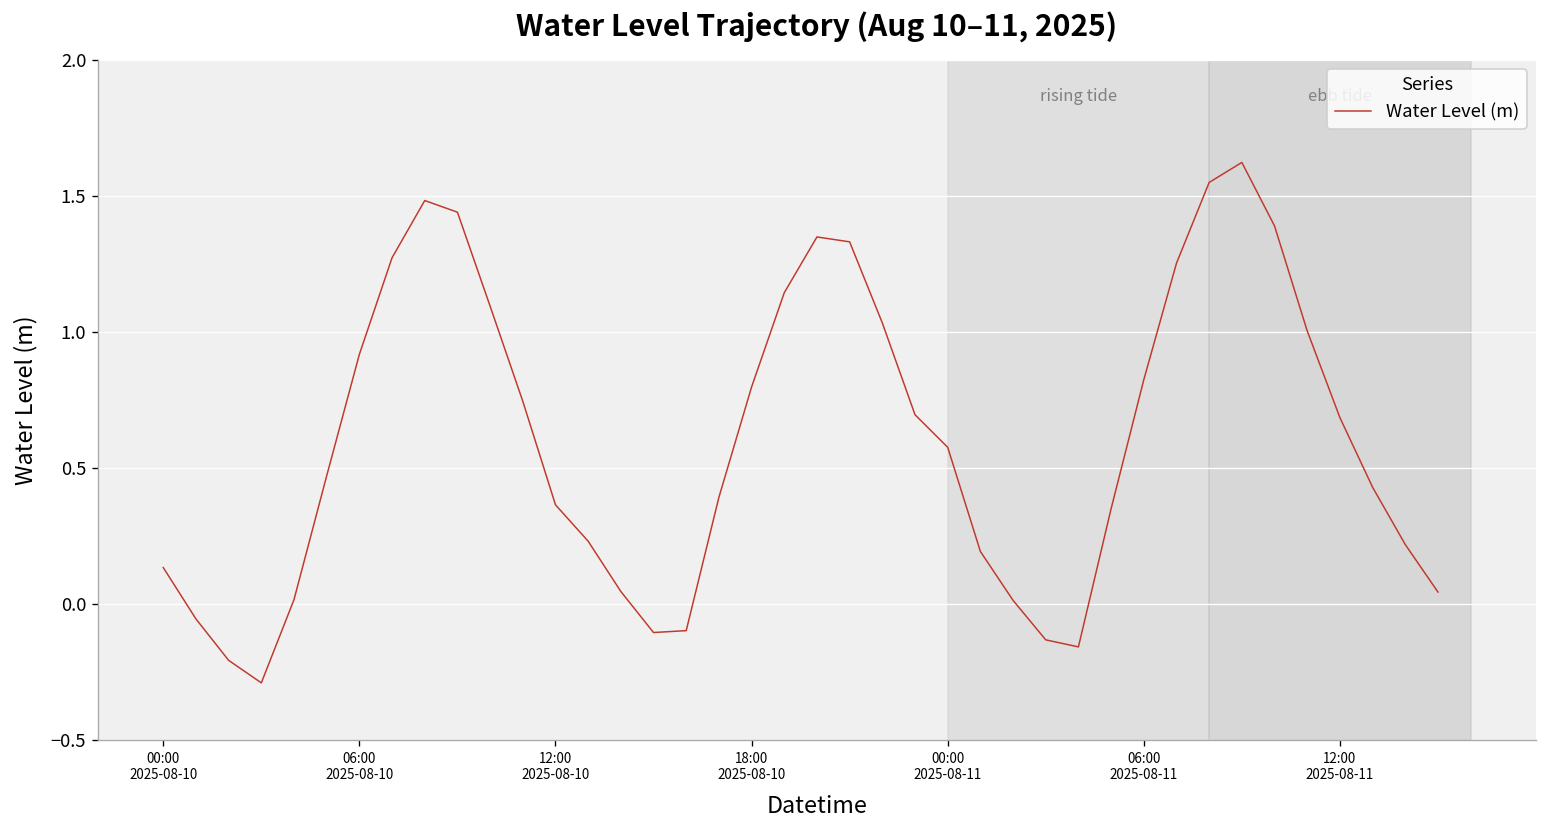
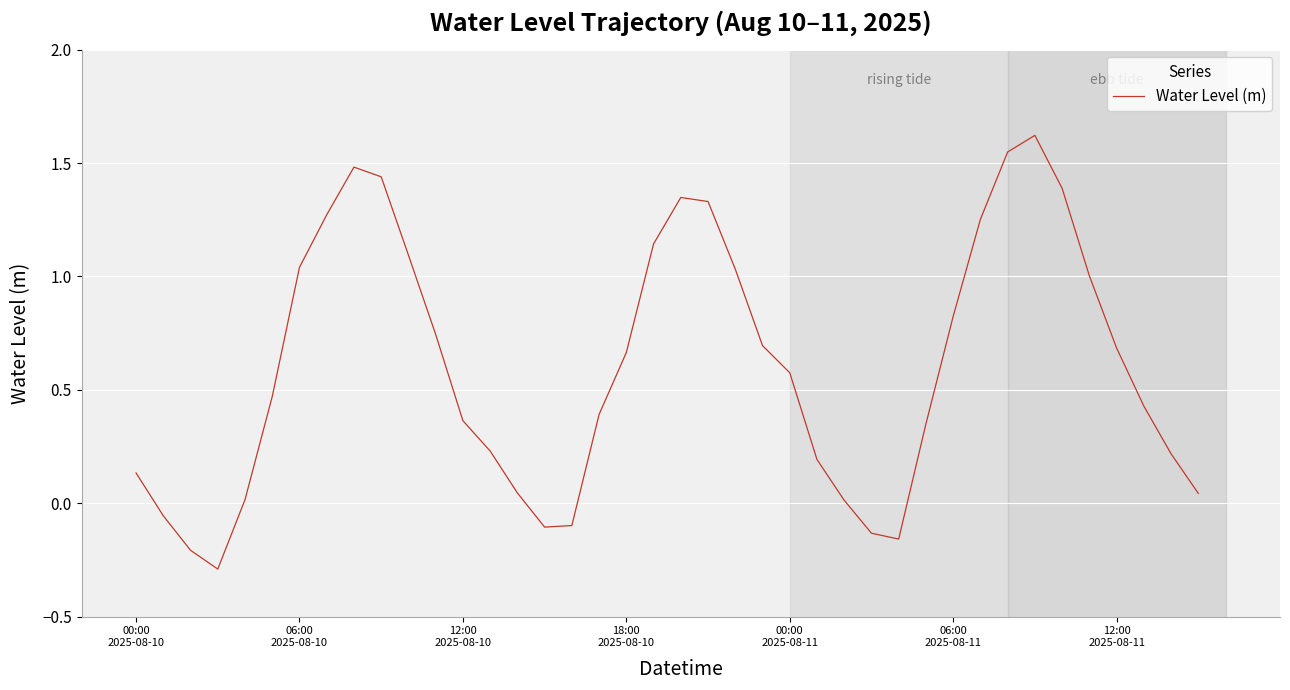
06:00 2025-08-10: 0.92 -> 1.04
18:00 2025-08-10: 0.80 -> 0.66
